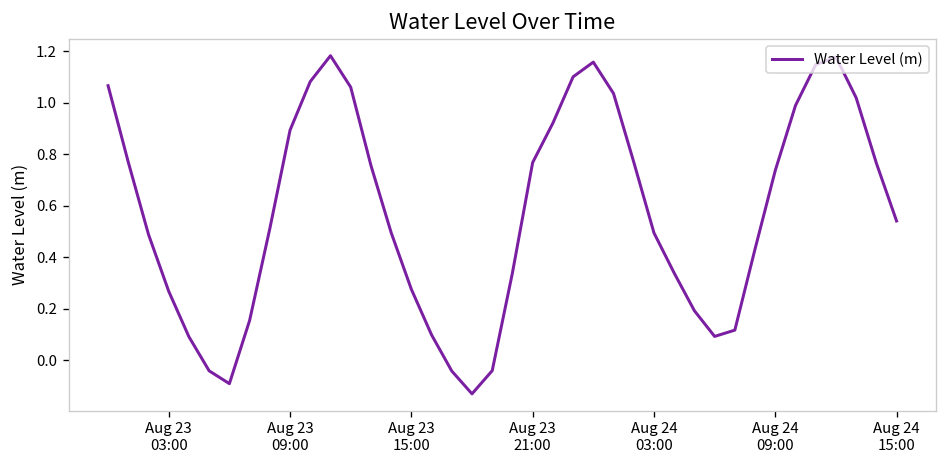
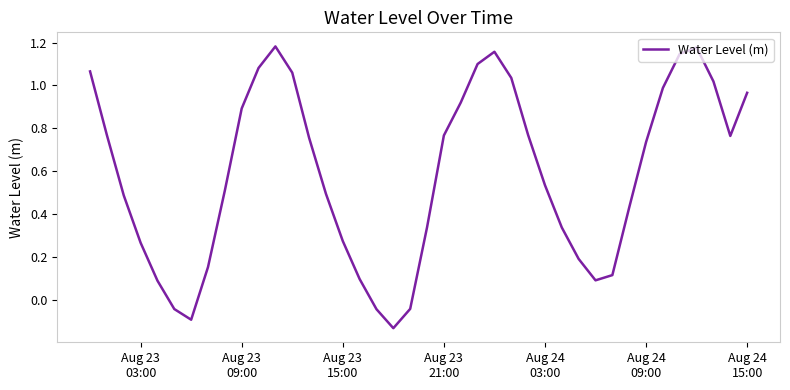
Aug 24 03:00: 0.49 -> 0.54
Aug 24 15:00: 0.54 -> 0.97
